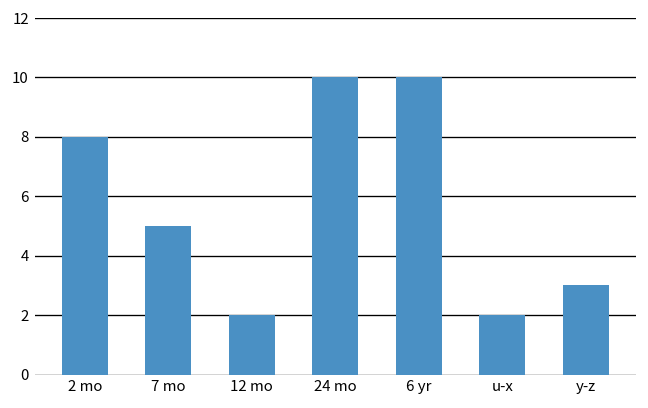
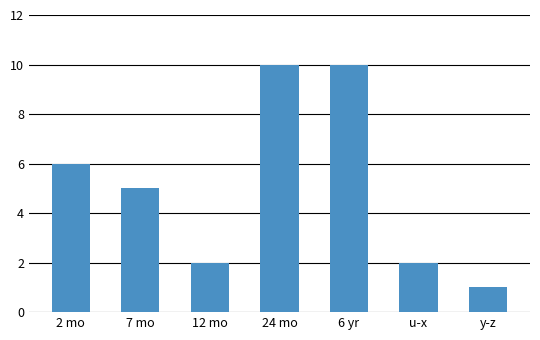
2 mo: 8 -> 6
y-z: 3 -> 1
